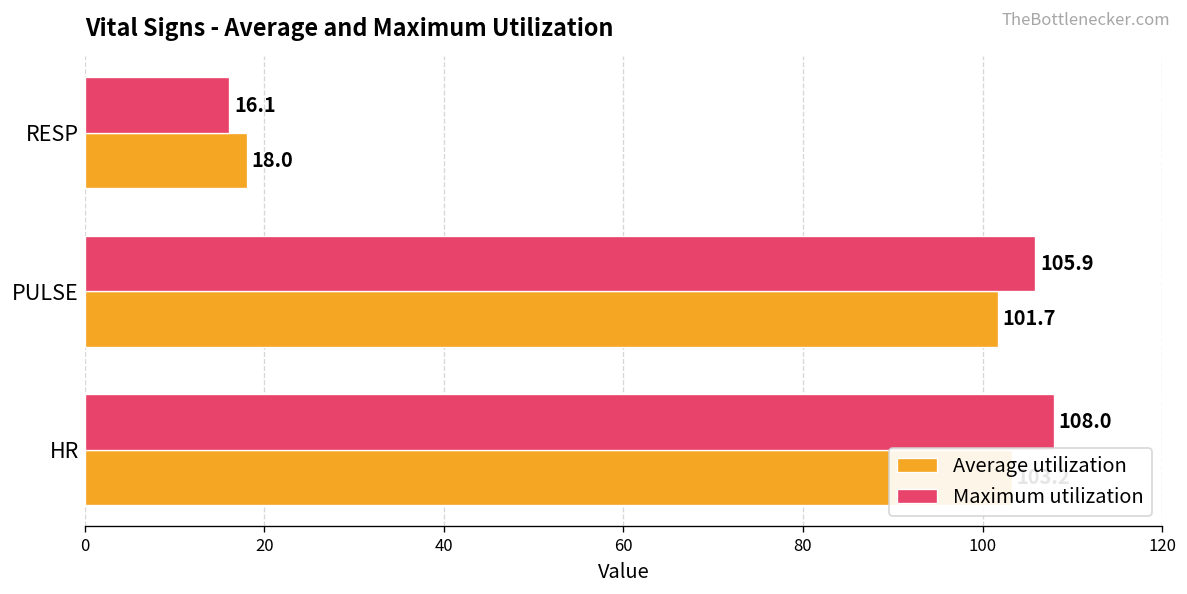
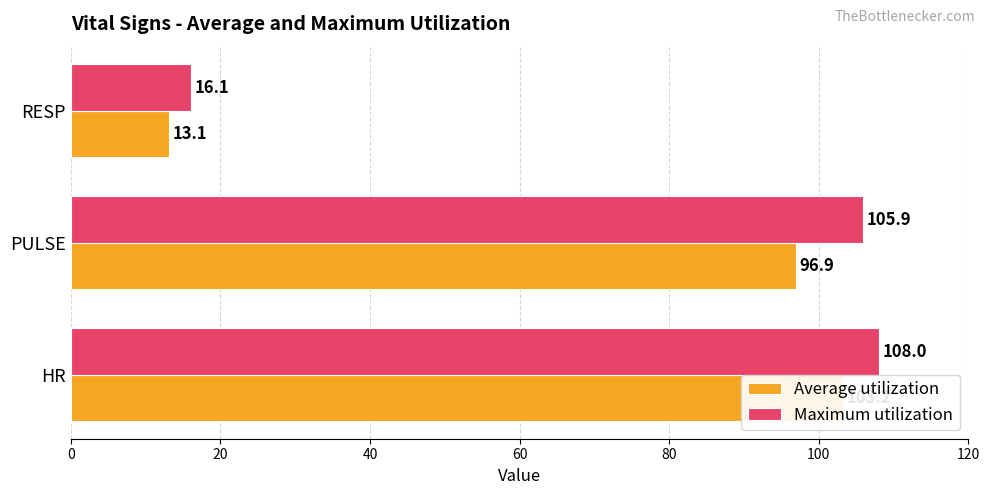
Average utilization, RESP: 18.0 -> 13.1
Average utilization, PULSE: 101.7 -> 96.9
